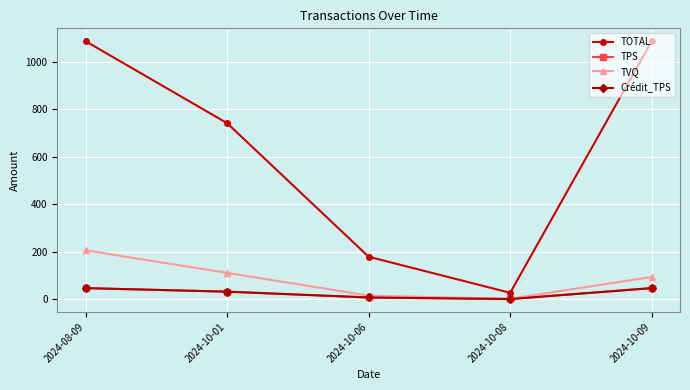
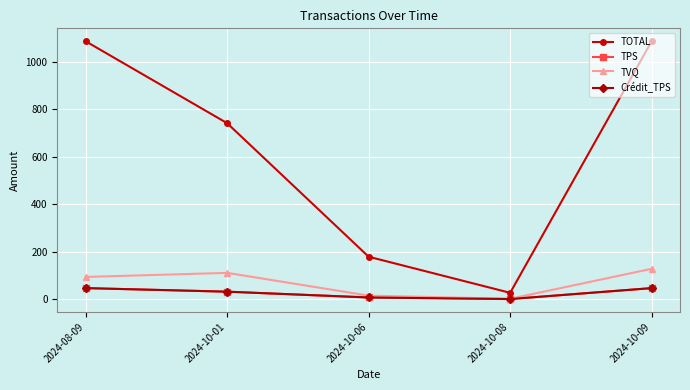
TVQ, 2024-08-09: 210 -> 90
TVQ, 2024-10-09: 90 -> 130
